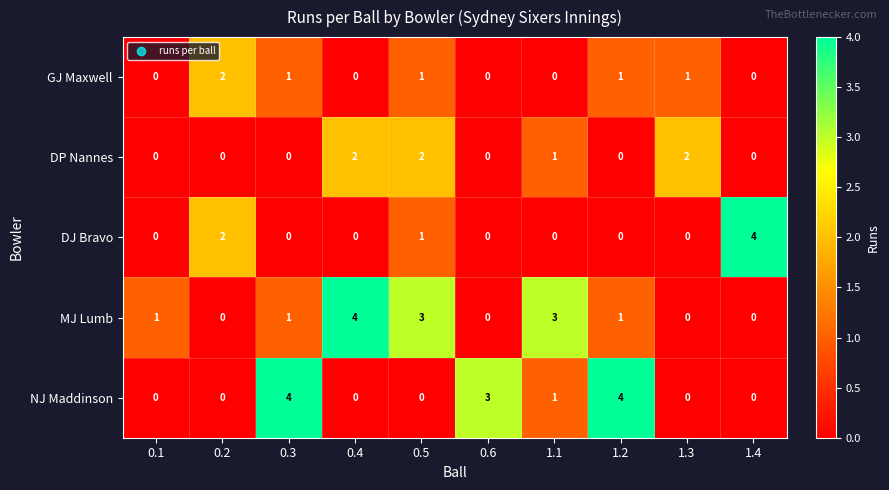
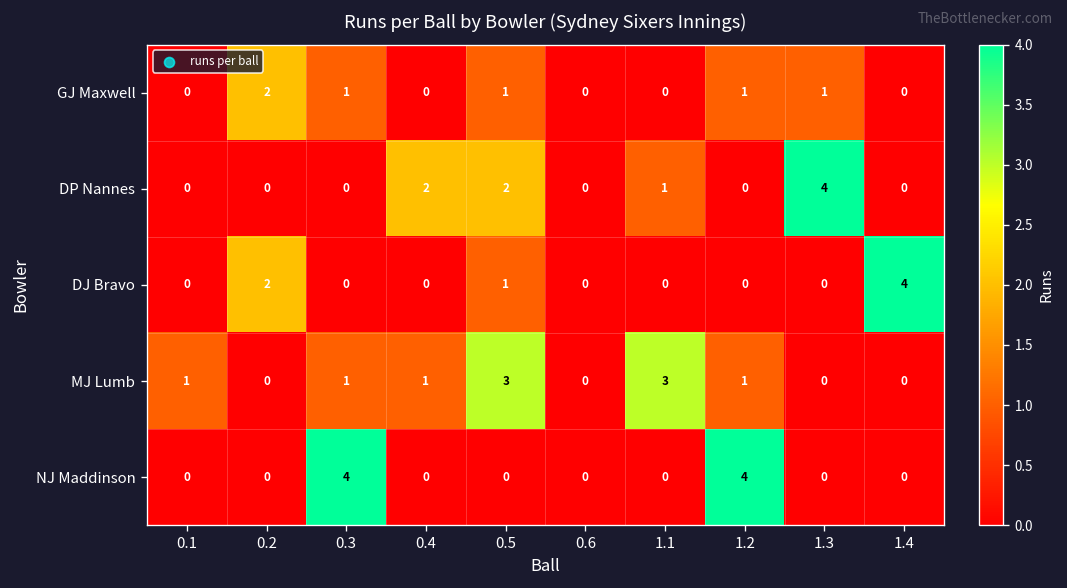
DP Nannes, 1.3: 2 -> 4
MJ Lumb, 0.4: 4 -> 1
NJ Maddinson, 0.6: 3 -> 0
NJ Maddinson, 1.1: 1 -> 0
